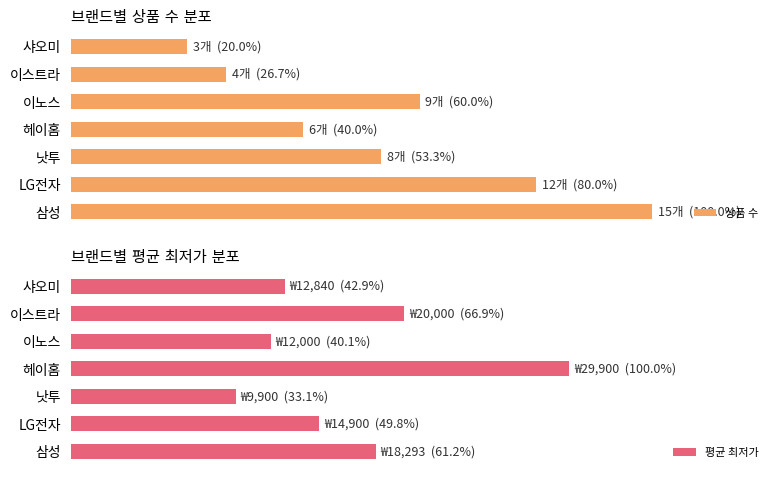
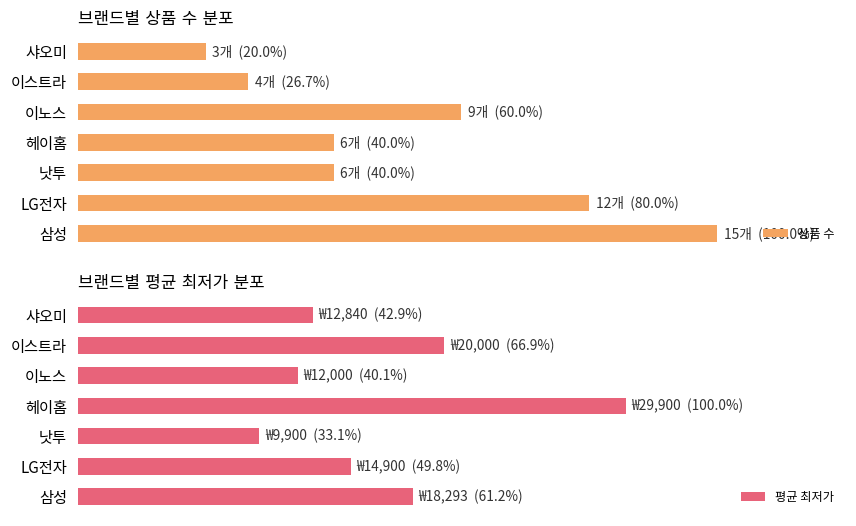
브랜드별 상품 수 분포, 낫투: 8개 (53.3%) -> 6개 (40.0%)
